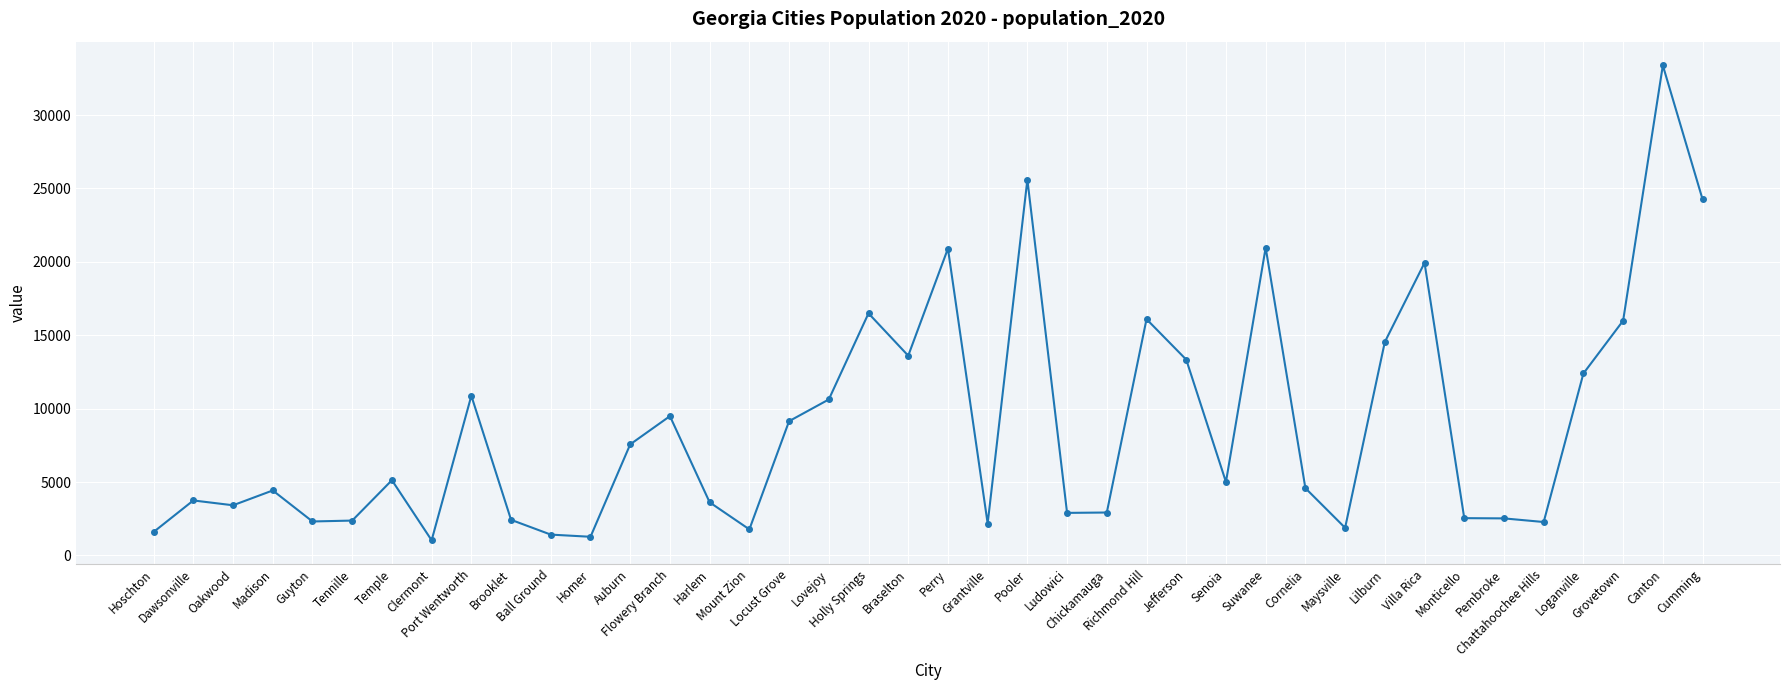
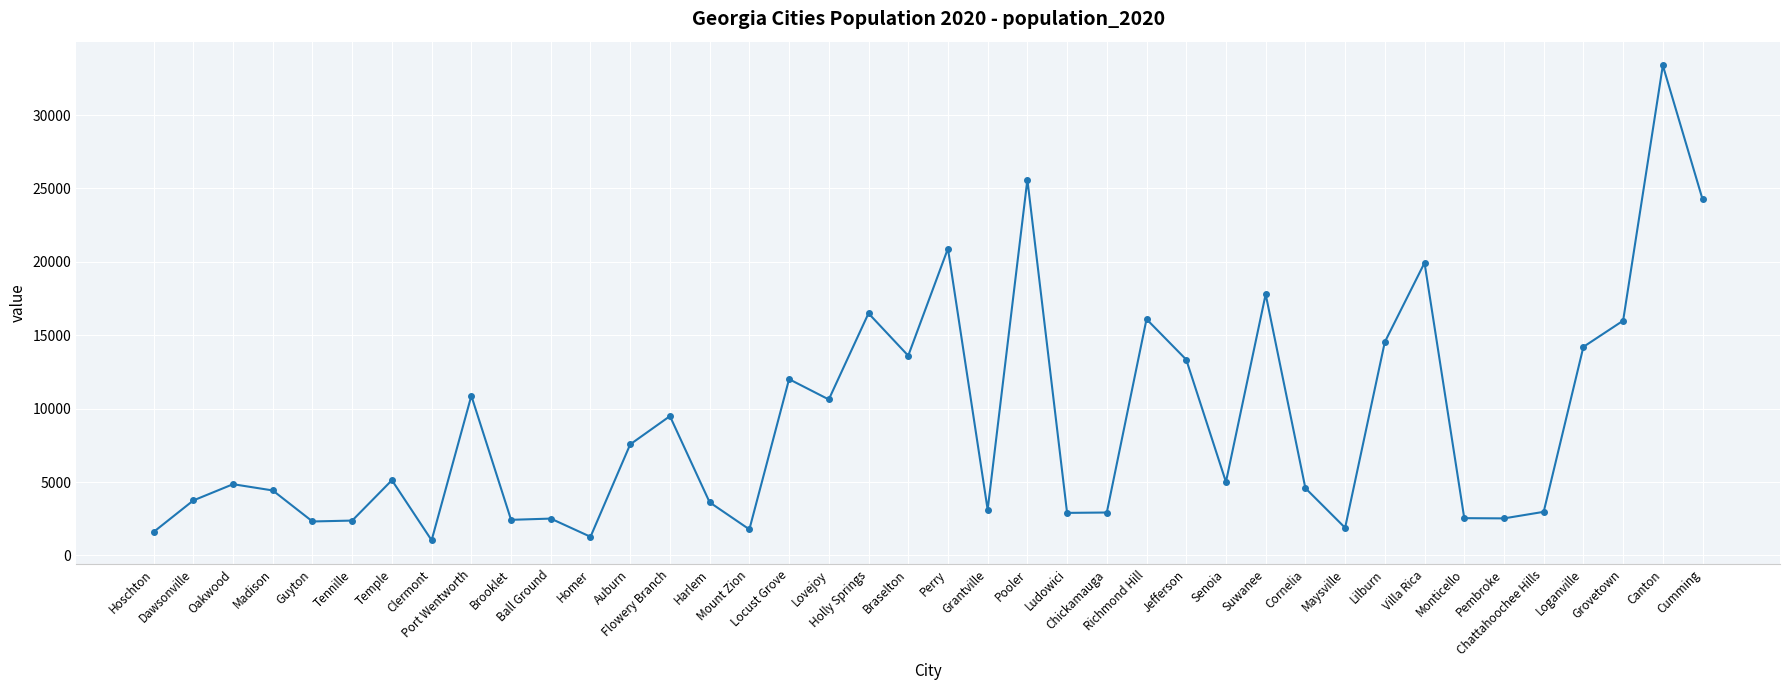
Oakwood: 3400 -> 4900
Ball Ground: 1400 -> 2500
Locust Grove: 9100 -> 12000
Grantville: 2200 -> 3100
Suwanee: 21000 -> 17800
Chattahoochee Hills: 2300 -> 3000
Loganville: 12400 -> 14200
